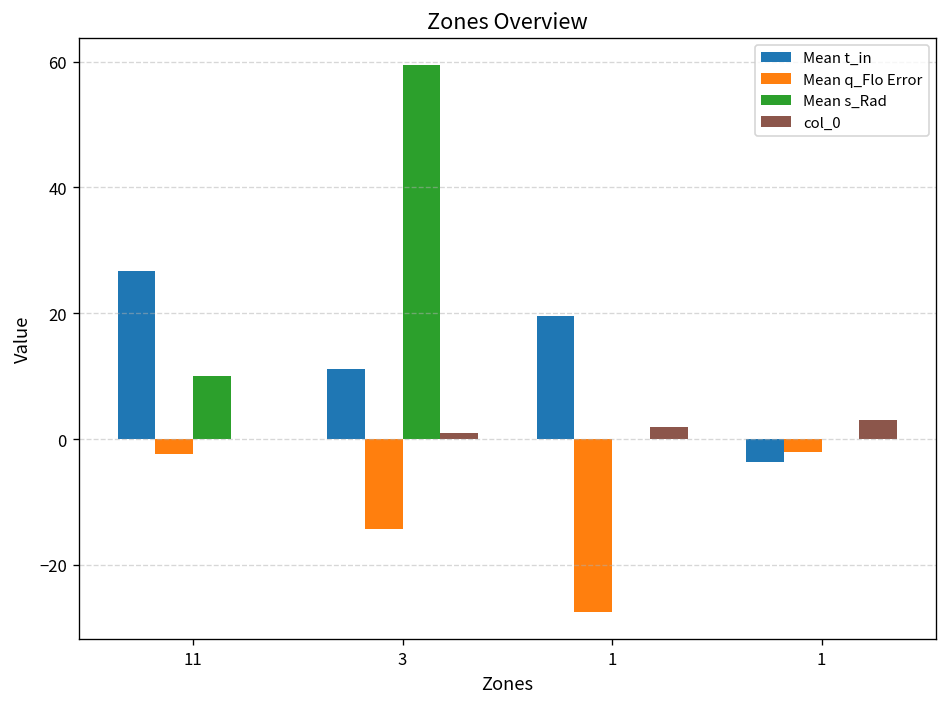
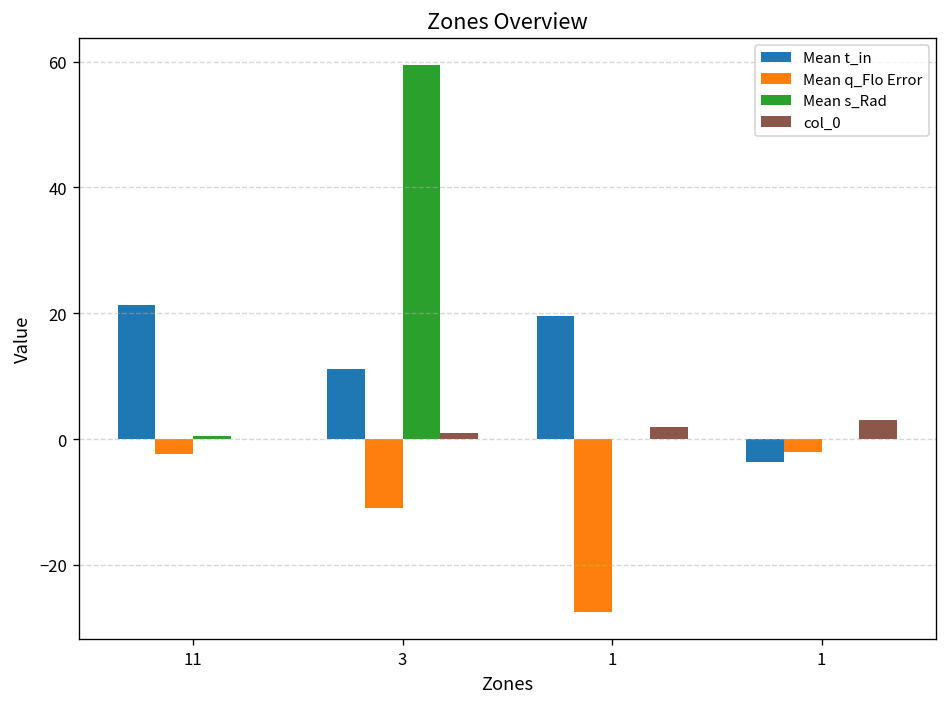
Mean t_in, 11: 27 -> 21
Mean s_Rad, 11: 10 -> 0
Mean q_Flo Error, 3: -14 -> -11
